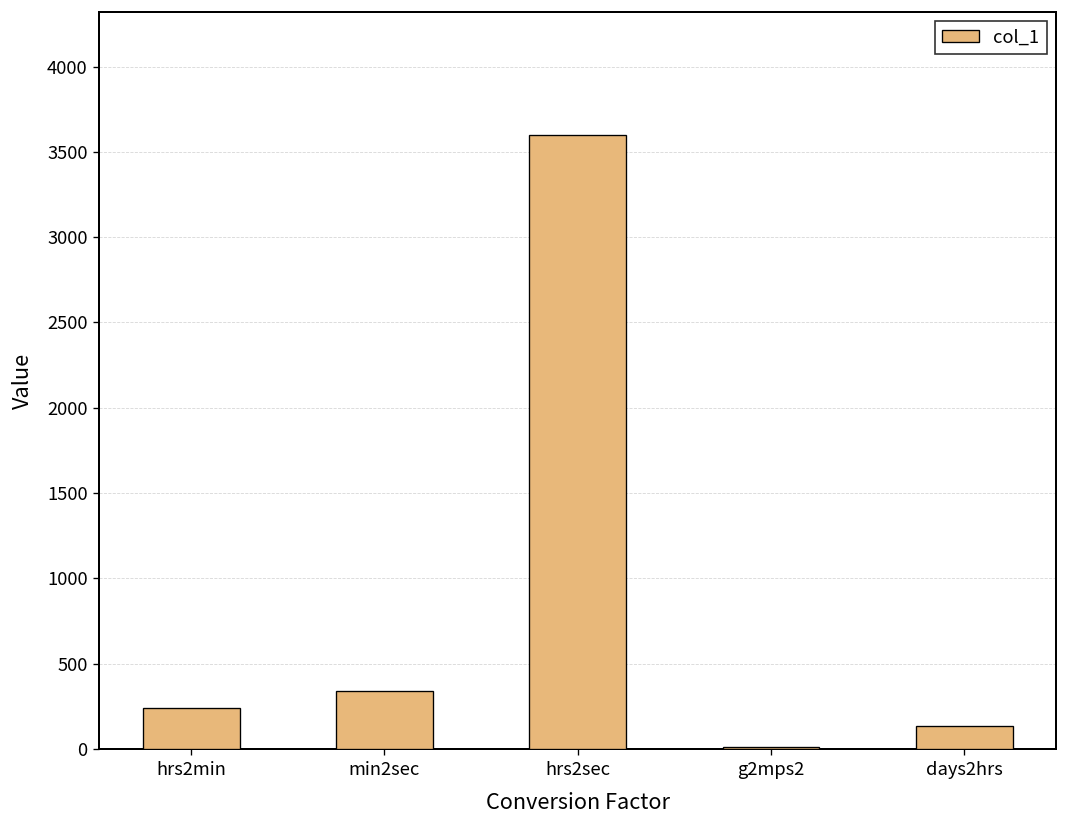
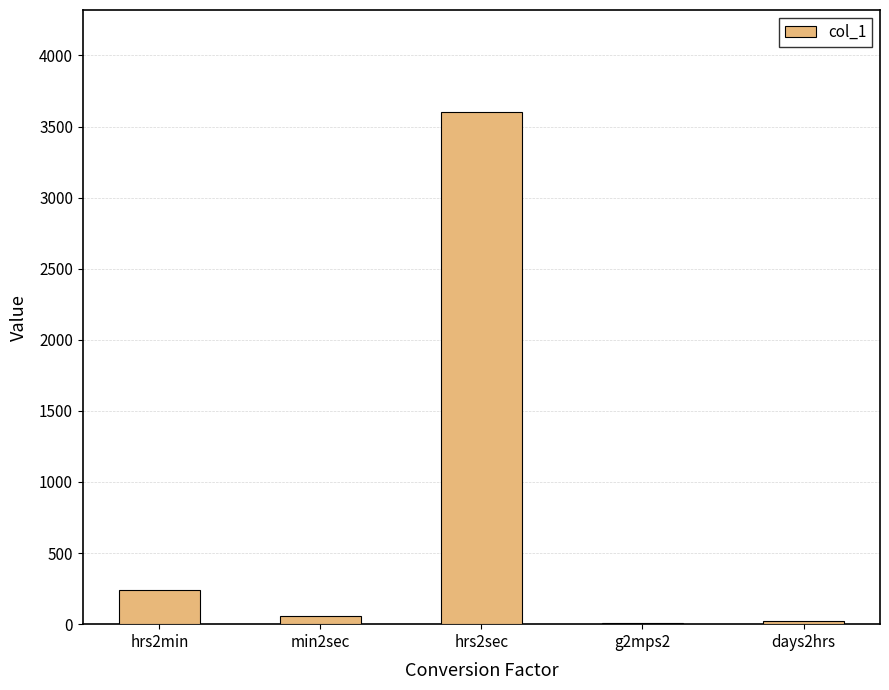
min2sec: 340 -> 60
days2hrs: 130 -> 20
